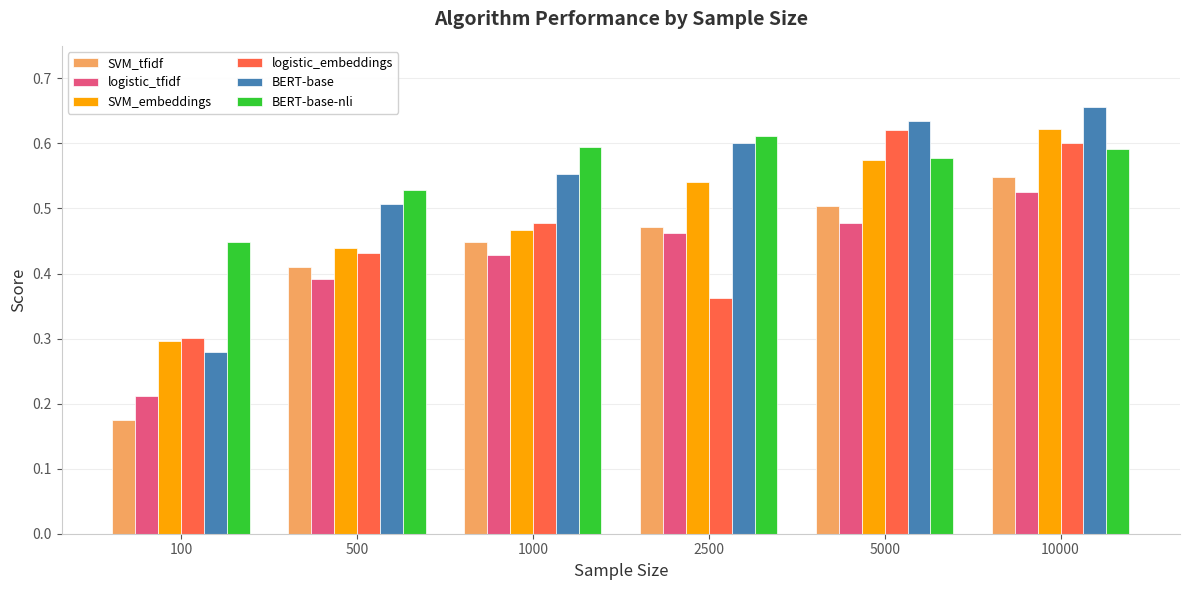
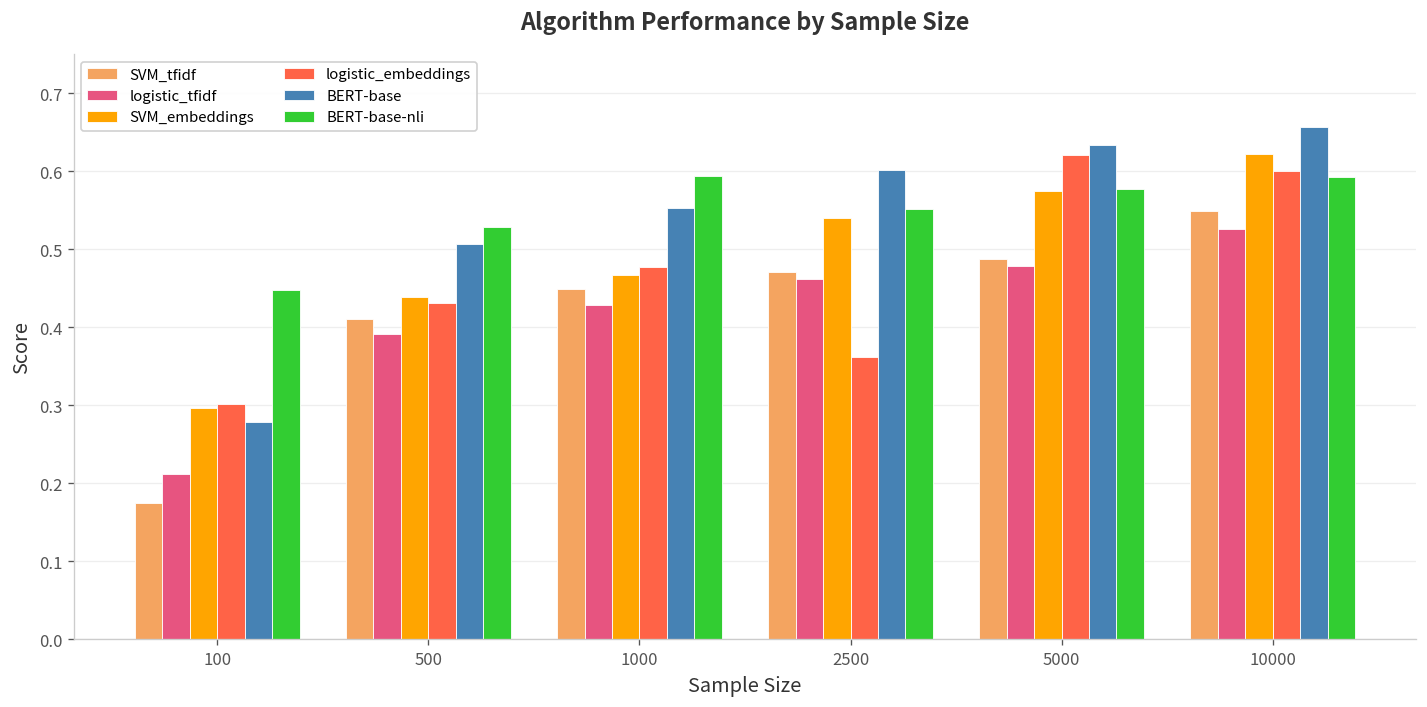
BERT-base-nli, 2500: 0.61 -> 0.55
SVM_tfidf, 5000: 0.50 -> 0.49
